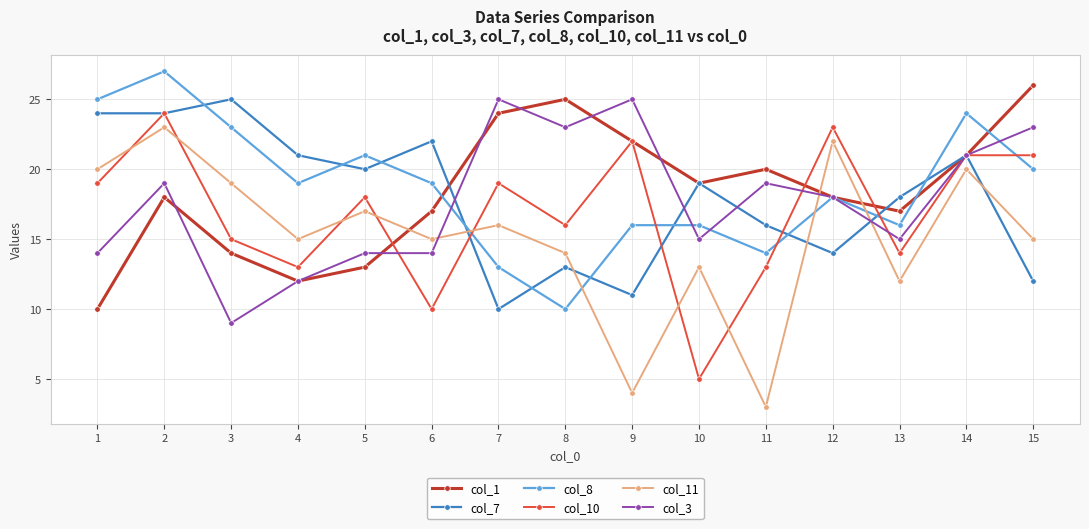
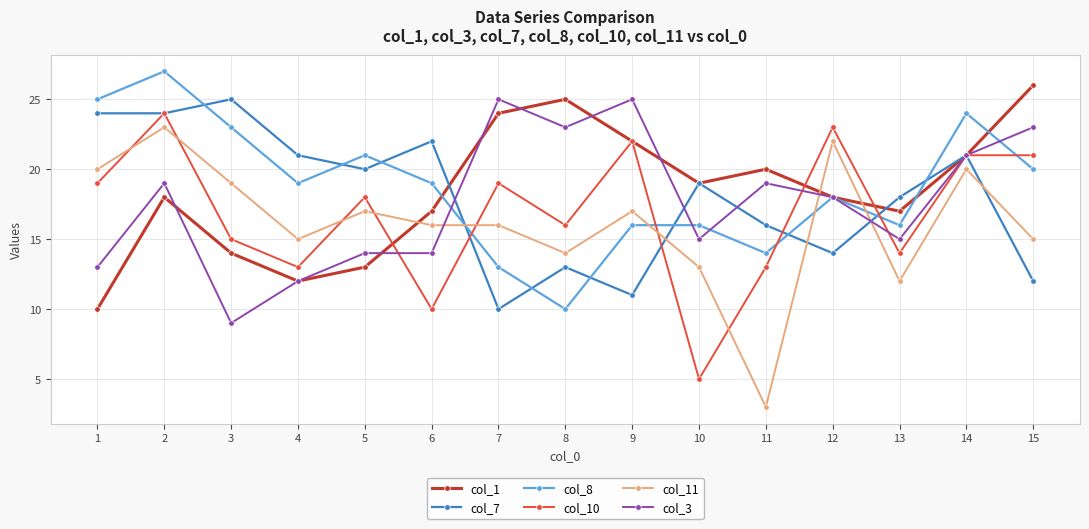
col_3, 1: 14 -> 13
col_11, 6: 15 -> 16
col_11, 9: 4 -> 17
